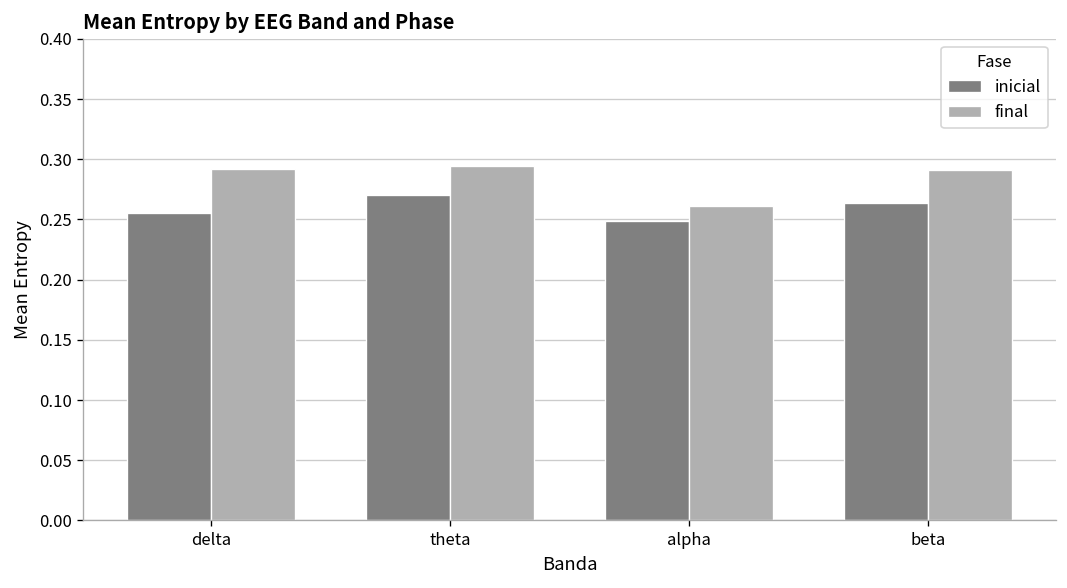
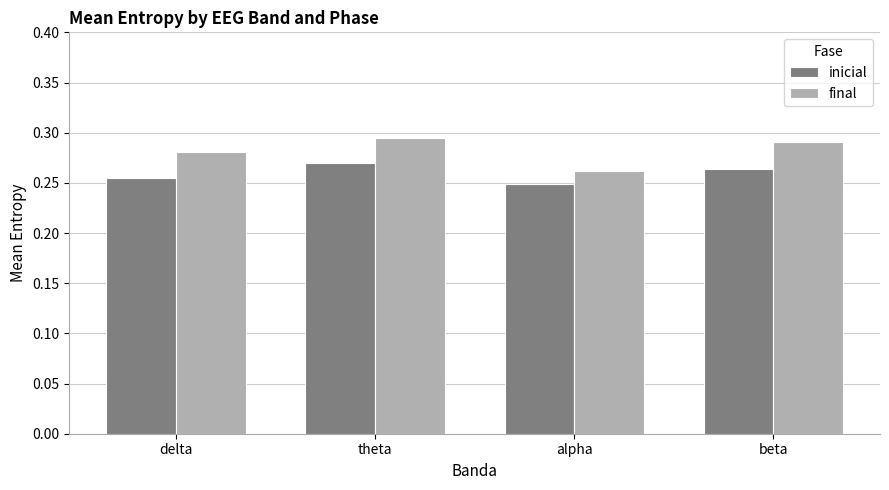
final, delta: 0.292 -> 0.281
